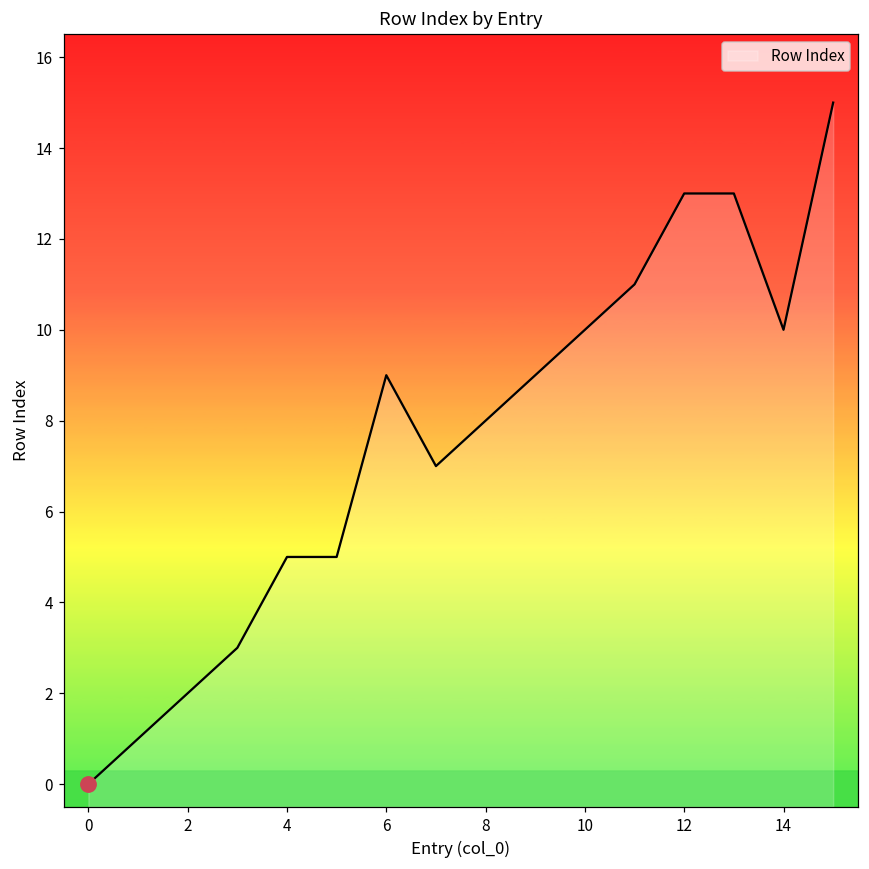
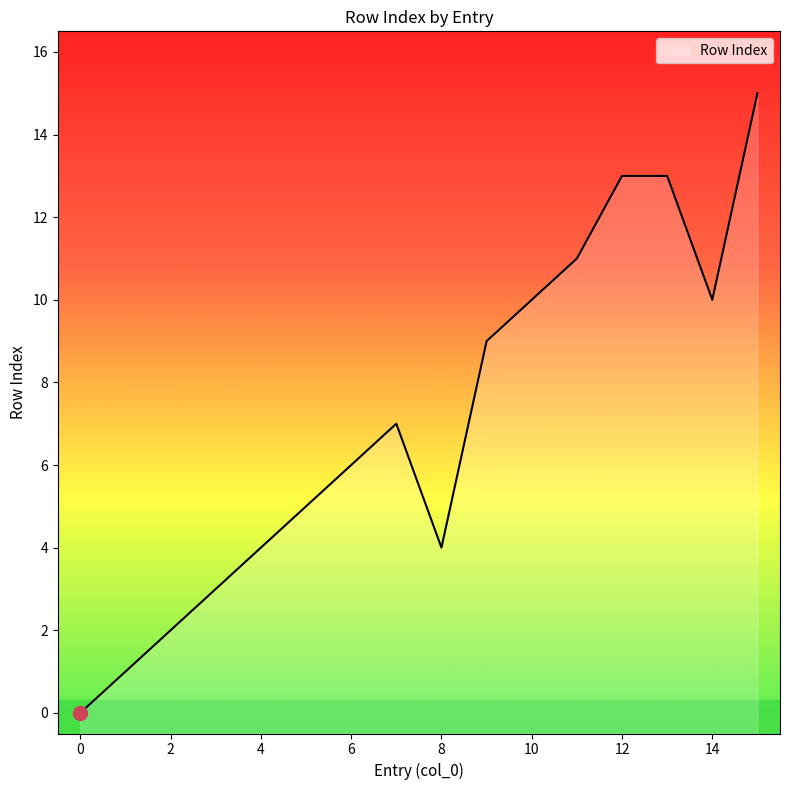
Row Index, 4: 5 -> 4
Row Index, 6: 9 -> 6
Row Index, 8: 8 -> 4
